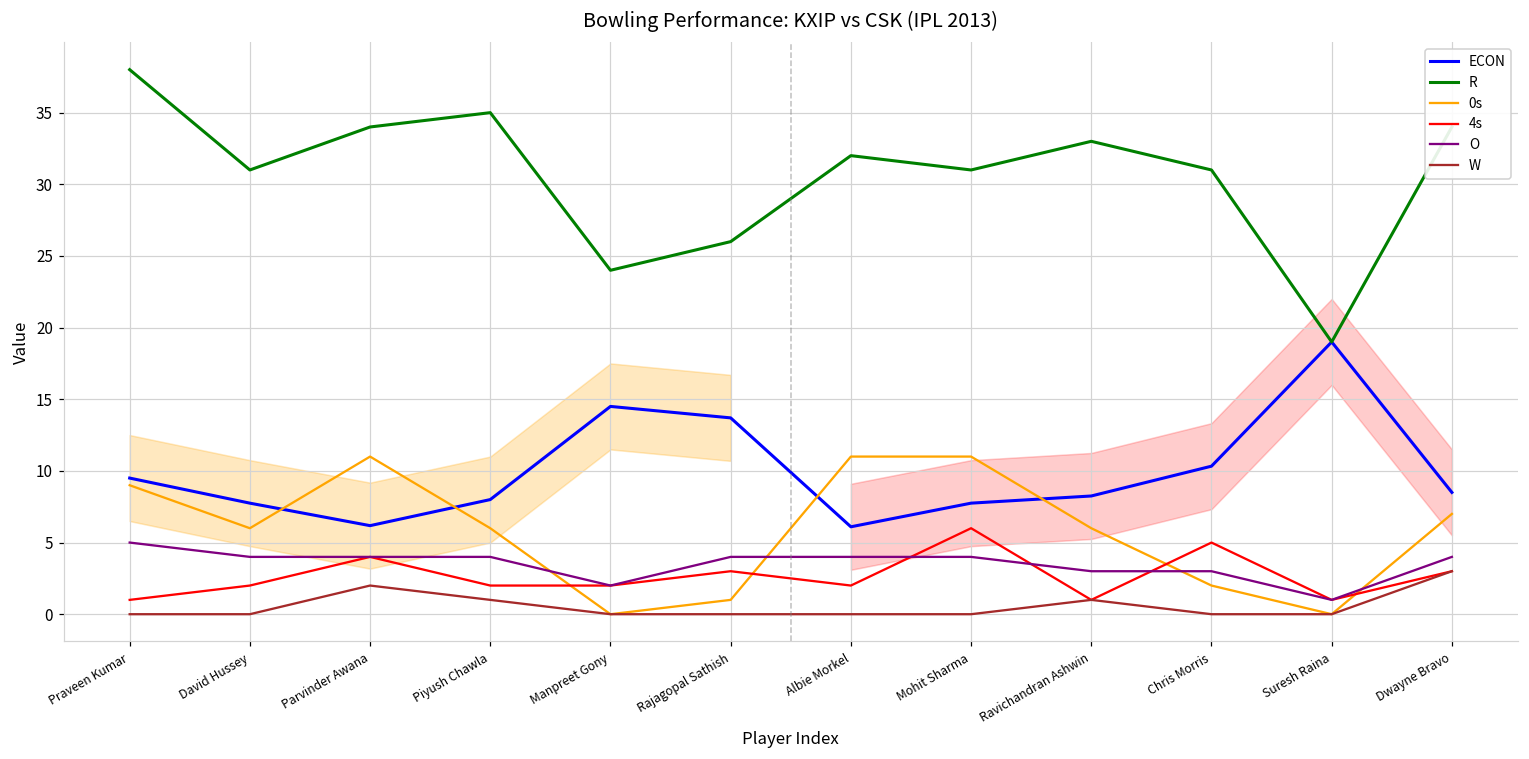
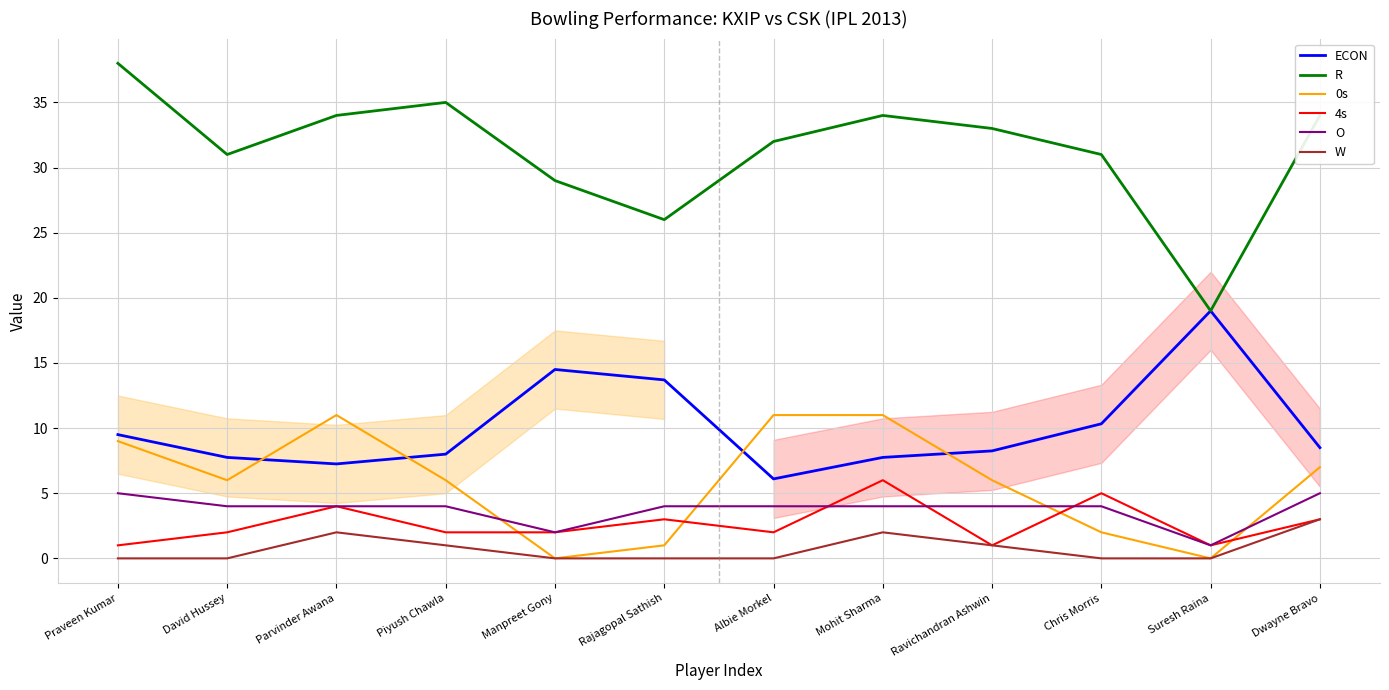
ECON, Parvinder Awana: 6.2 -> 7.3
R, Manpreet Gony: 24 -> 29
R, Mohit Sharma: 31 -> 34
W, Mohit Sharma: 0 -> 2
O, Ravichandran Ashwin: 3 -> 4
O, Chris Morris: 3 -> 4
O, Dwayne Bravo: 4 -> 5
